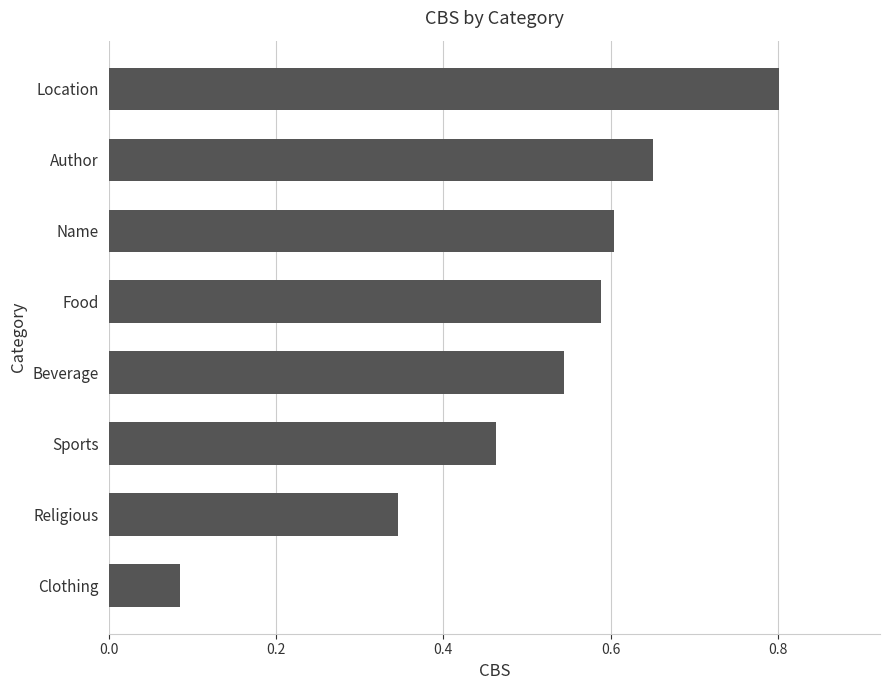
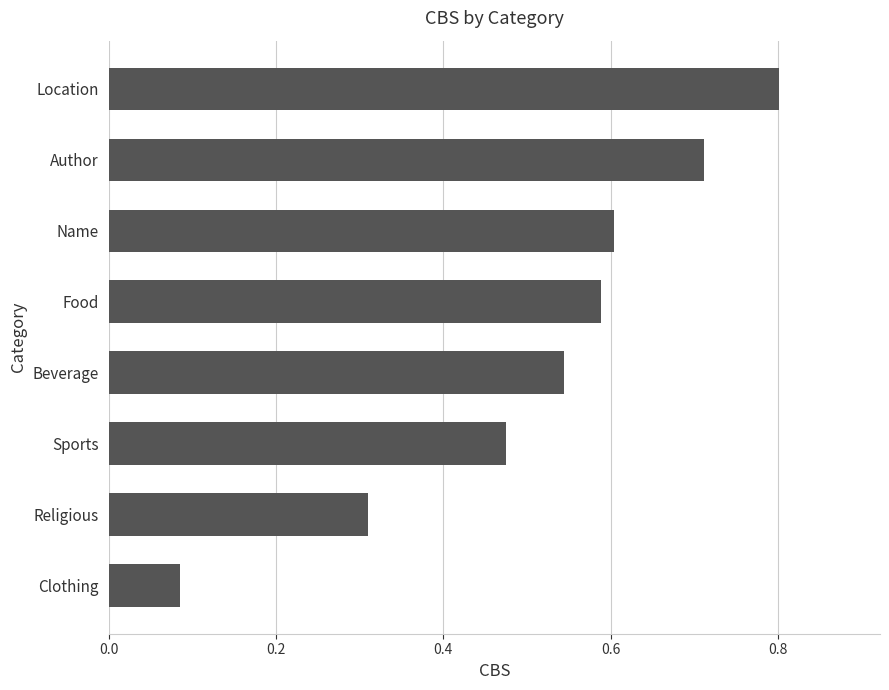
Author: 0.65 -> 0.71
Sports: 0.46 -> 0.48
Religious: 0.35 -> 0.31
